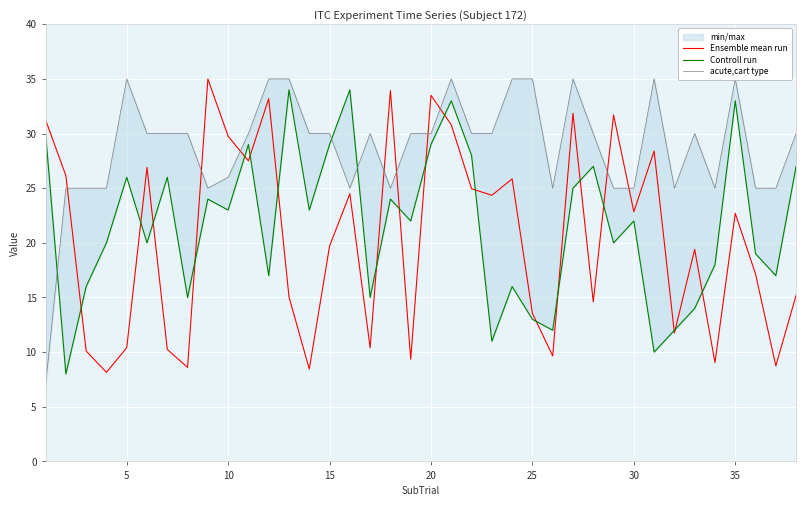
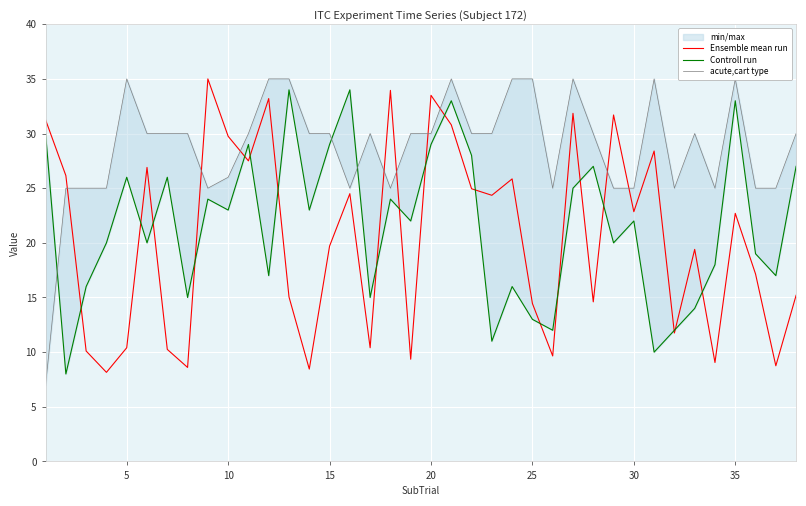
Ensemble mean run, 25: 13.6 -> 14.5
